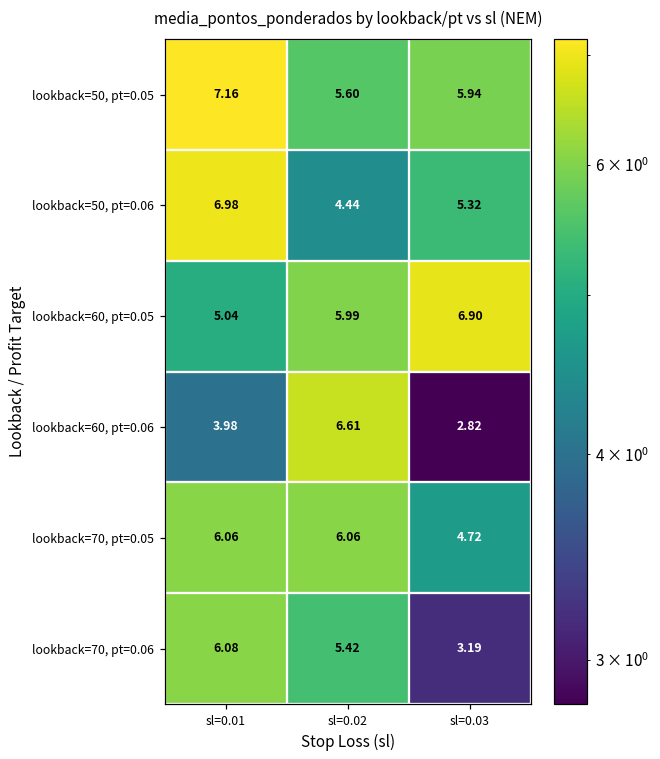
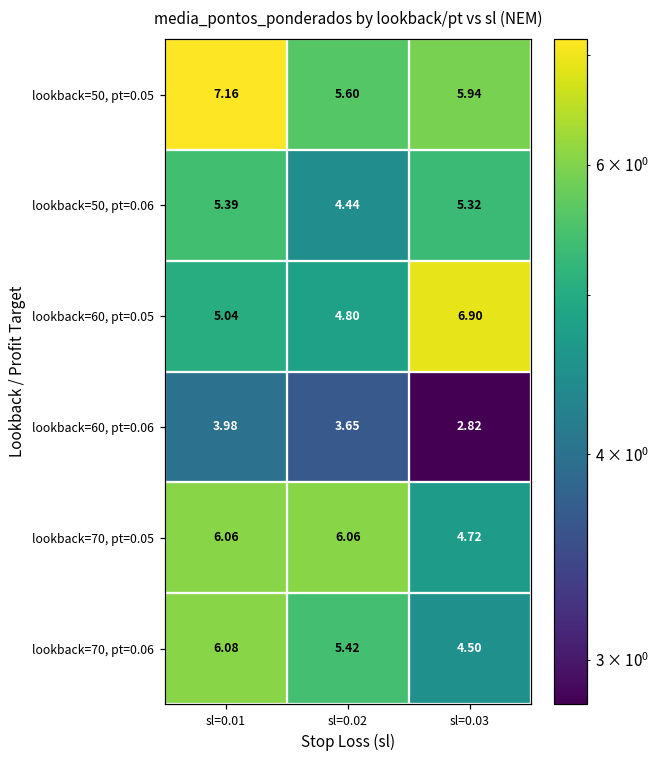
lookback=50, pt=0.06, sl=0.01: 6.98 -> 5.39
lookback=60, pt=0.05, sl=0.02: 5.99 -> 4.80
lookback=60, pt=0.06, sl=0.02: 6.61 -> 3.65
lookback=70, pt=0.06, sl=0.03: 3.19 -> 4.50
